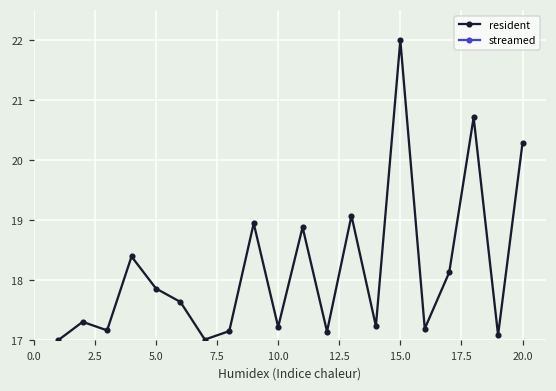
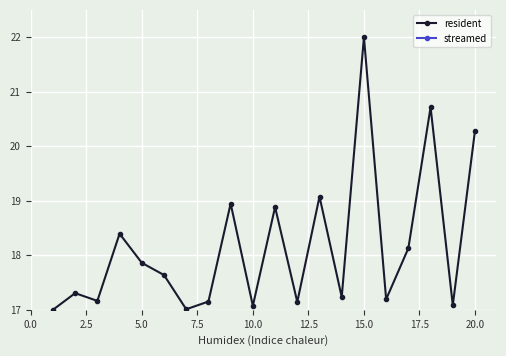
resident, 10.0: 17.2 -> 17.1
